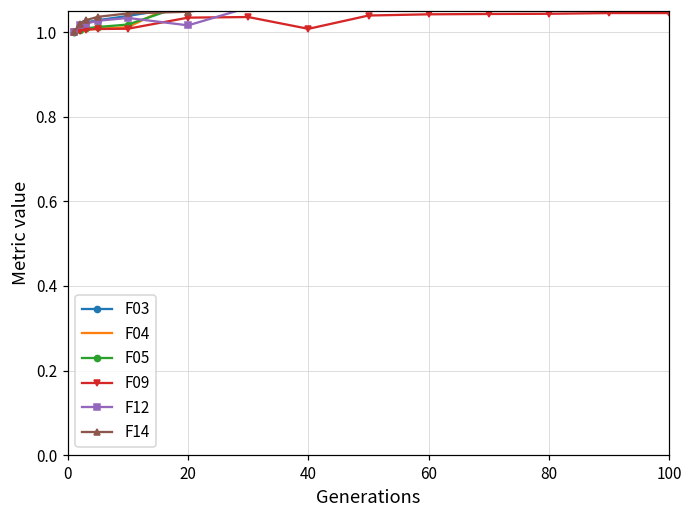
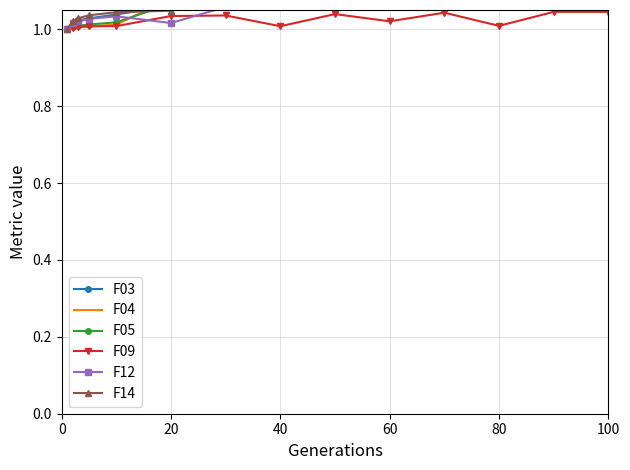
F09, 60: 1.04 -> 1.02
F09, 80: 1.04 -> 1.01
